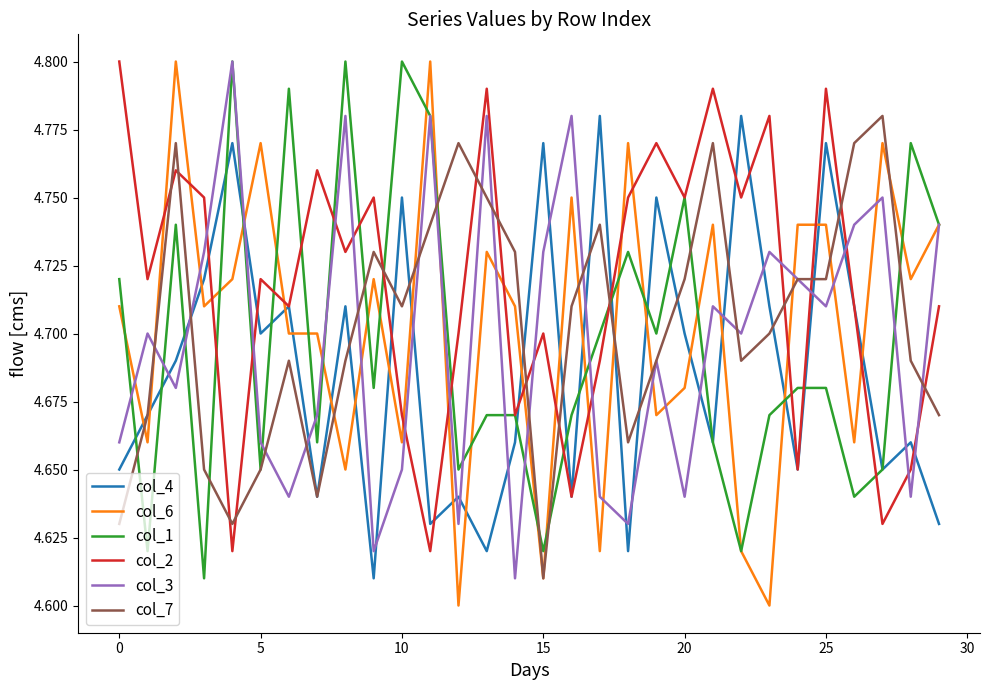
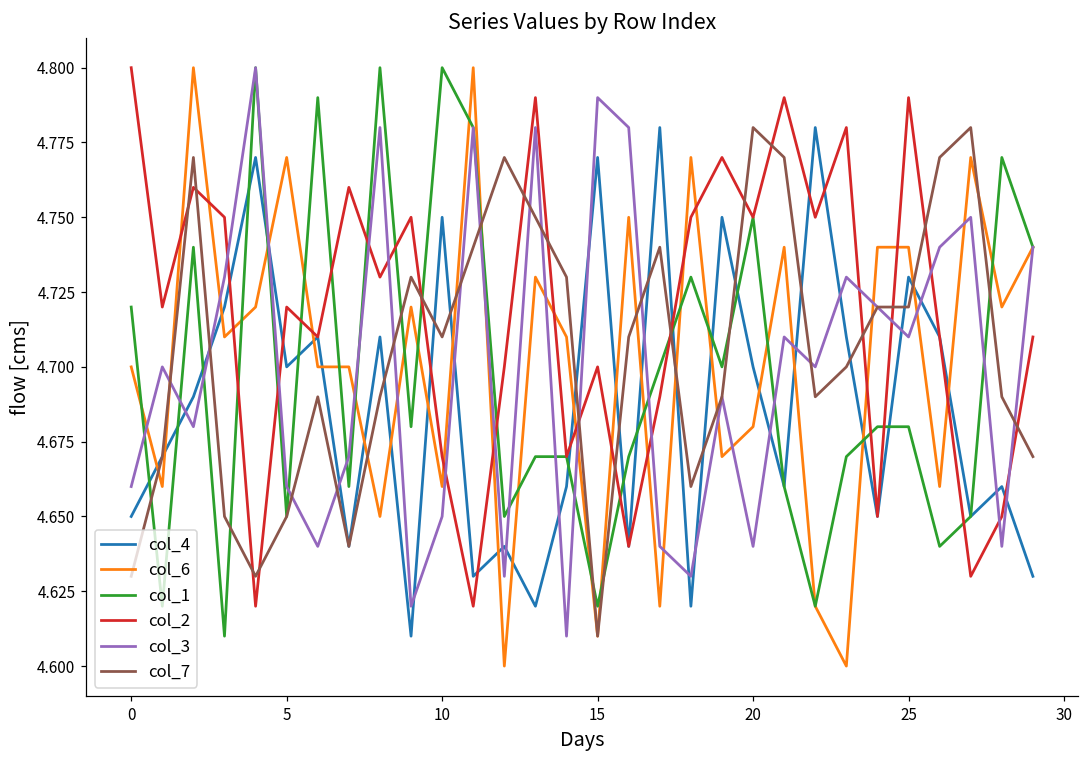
col_6, 0: 4.71 -> 4.70
col_3, 15: 4.73 -> 4.79
col_7, 20: 4.72 -> 4.78
col_4, 25: 4.77 -> 4.73
